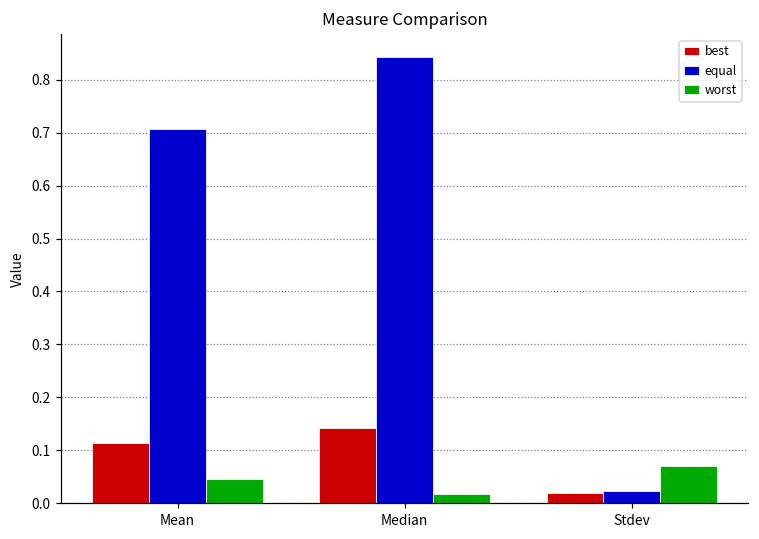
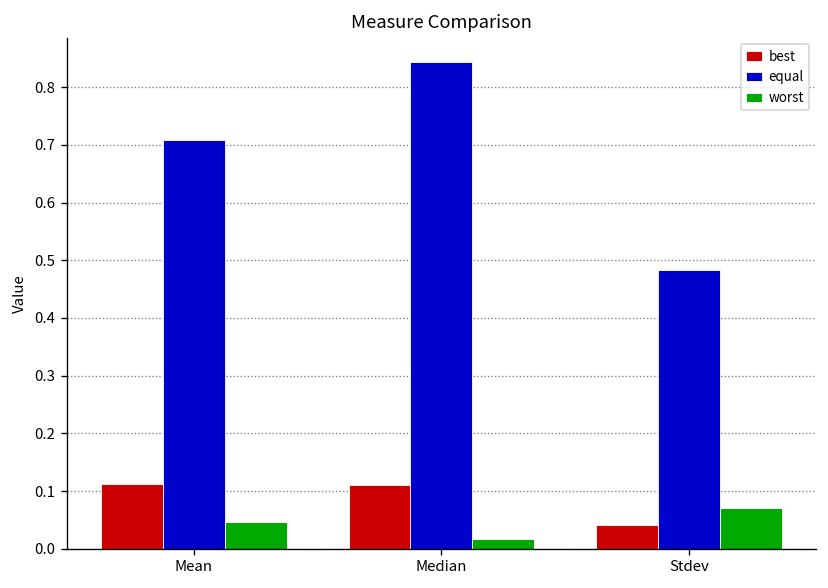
best, Median: 0.14 -> 0.11
best, Stdev: 0.02 -> 0.04
equal, Stdev: 0.02 -> 0.48
